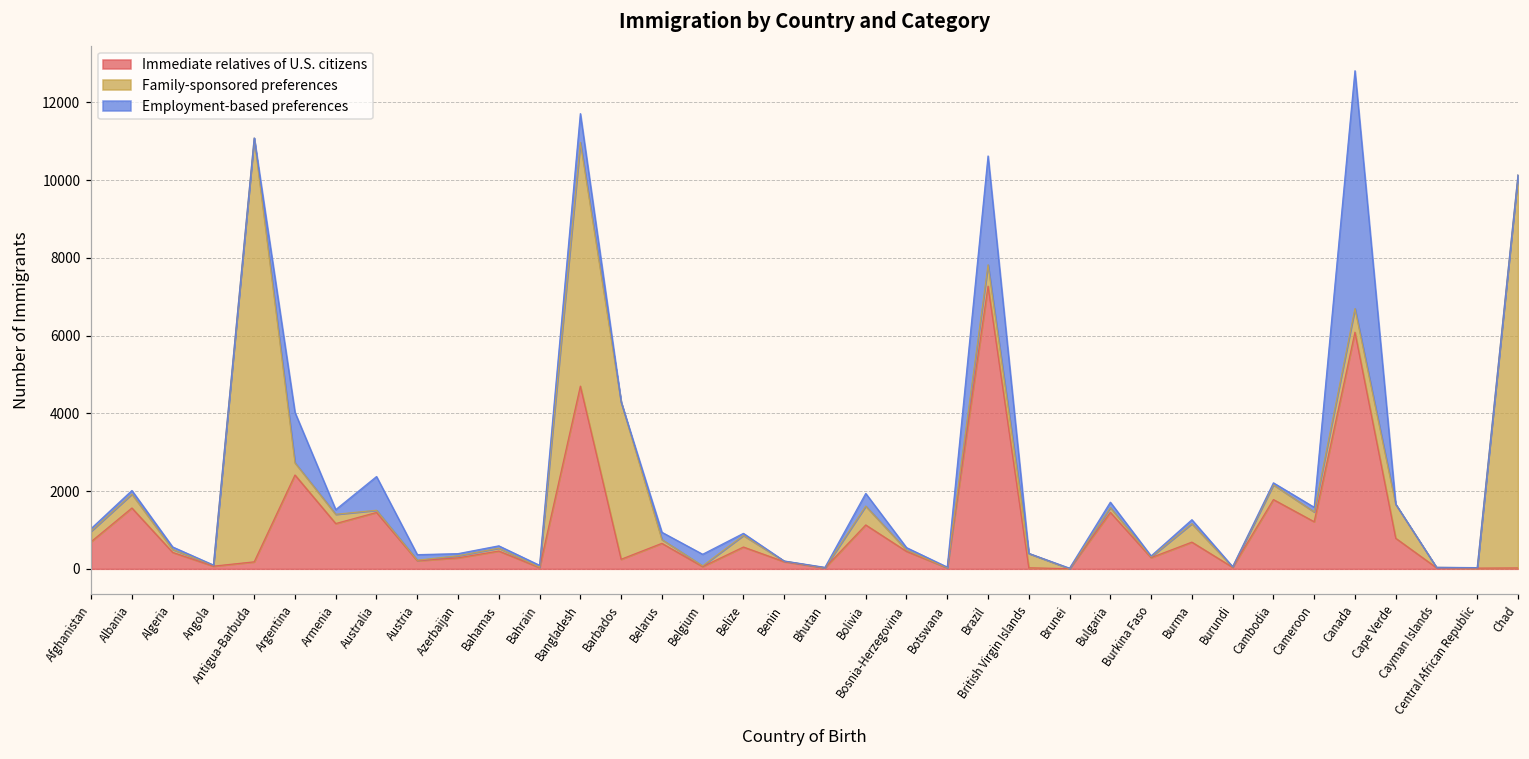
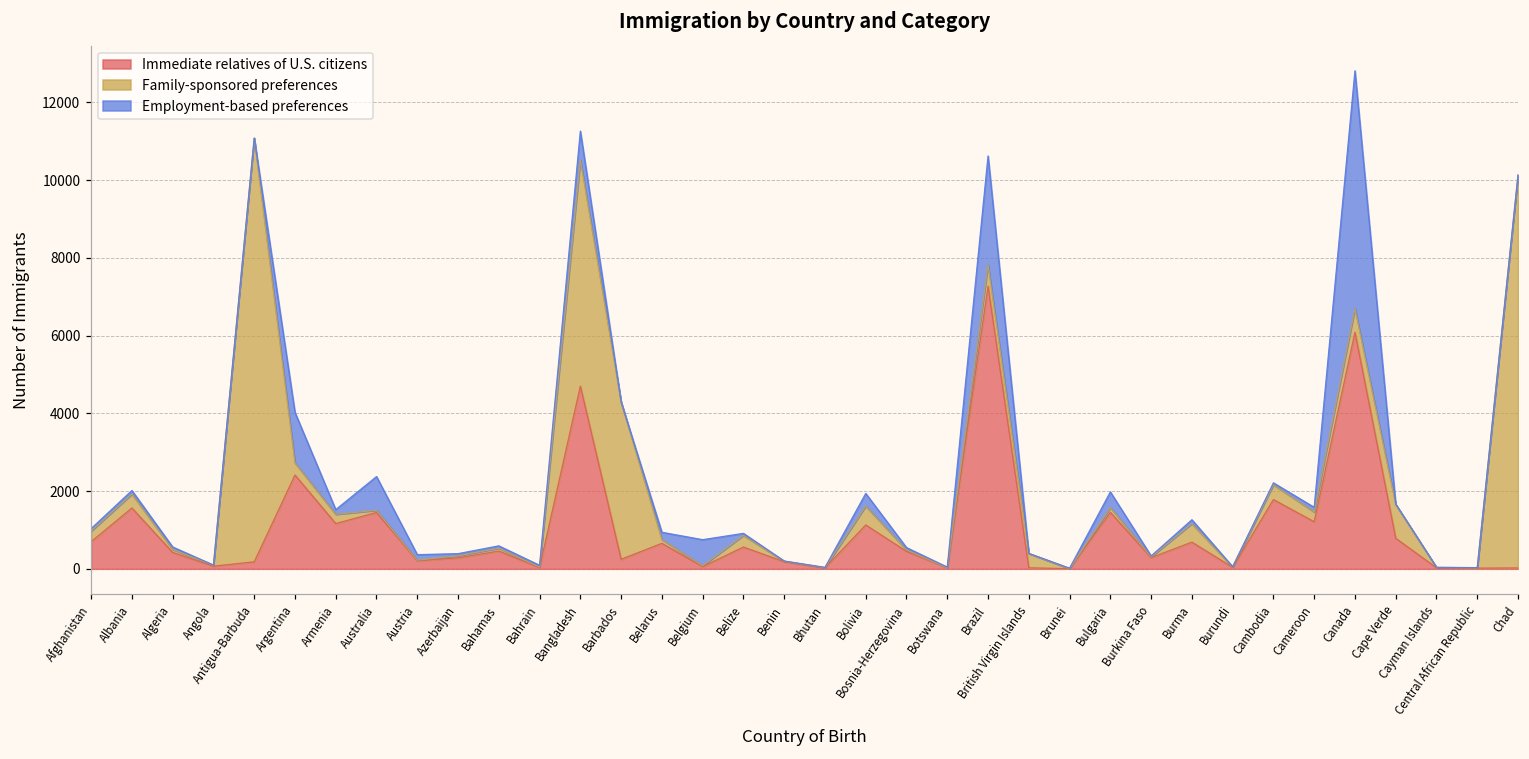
Family-sponsored preferences, Bangladesh: 6300 -> 5800
Employment-based preferences, Belgium: 300 -> 700
Employment-based preferences, Bulgaria: 100 -> 400
